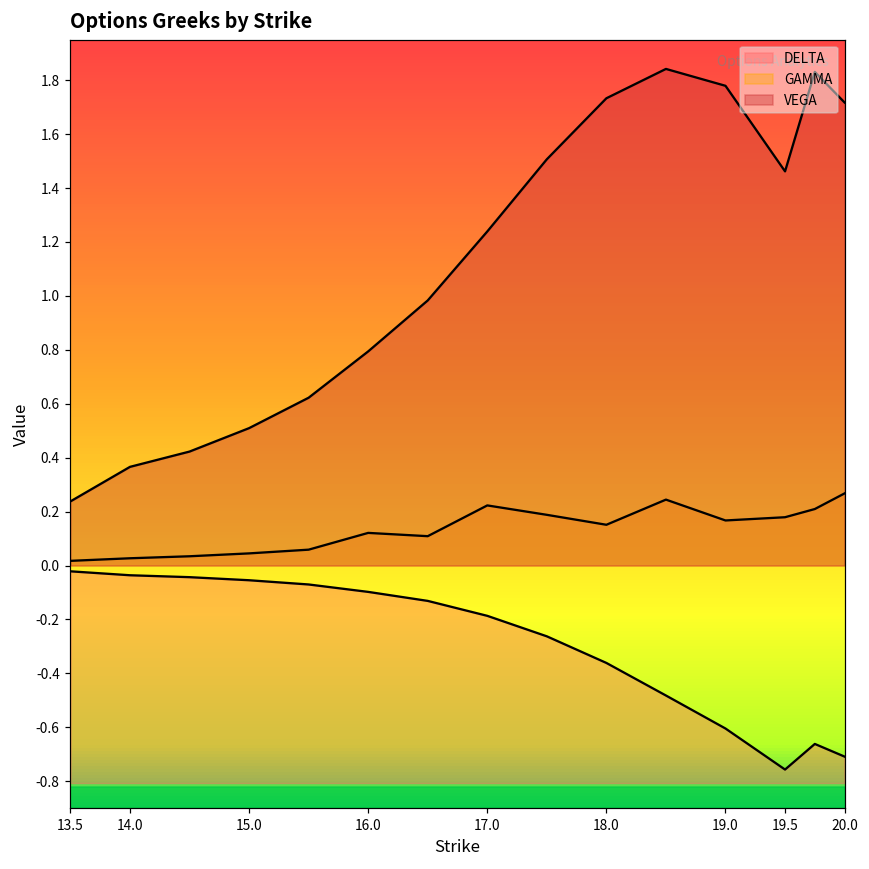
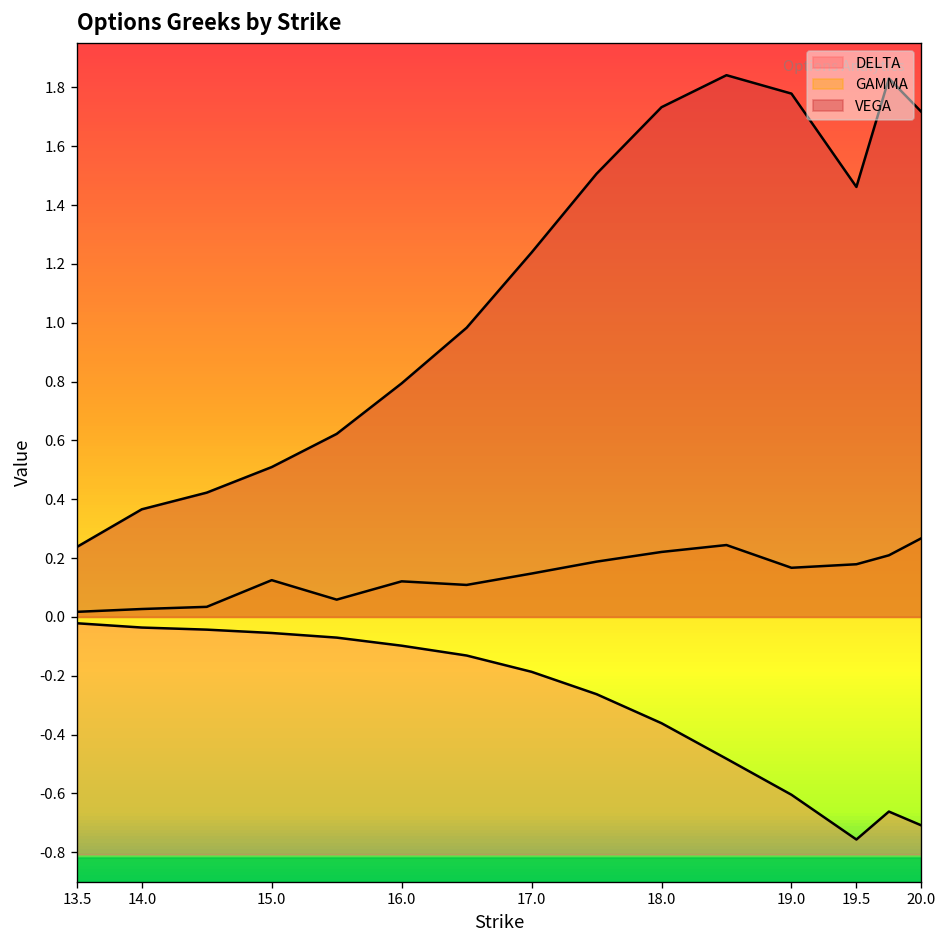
GAMMA, 15.0: 0.05 -> 0.13
GAMMA, 17.0: 0.22 -> 0.15
GAMMA, 18.0: 0.15 -> 0.22
